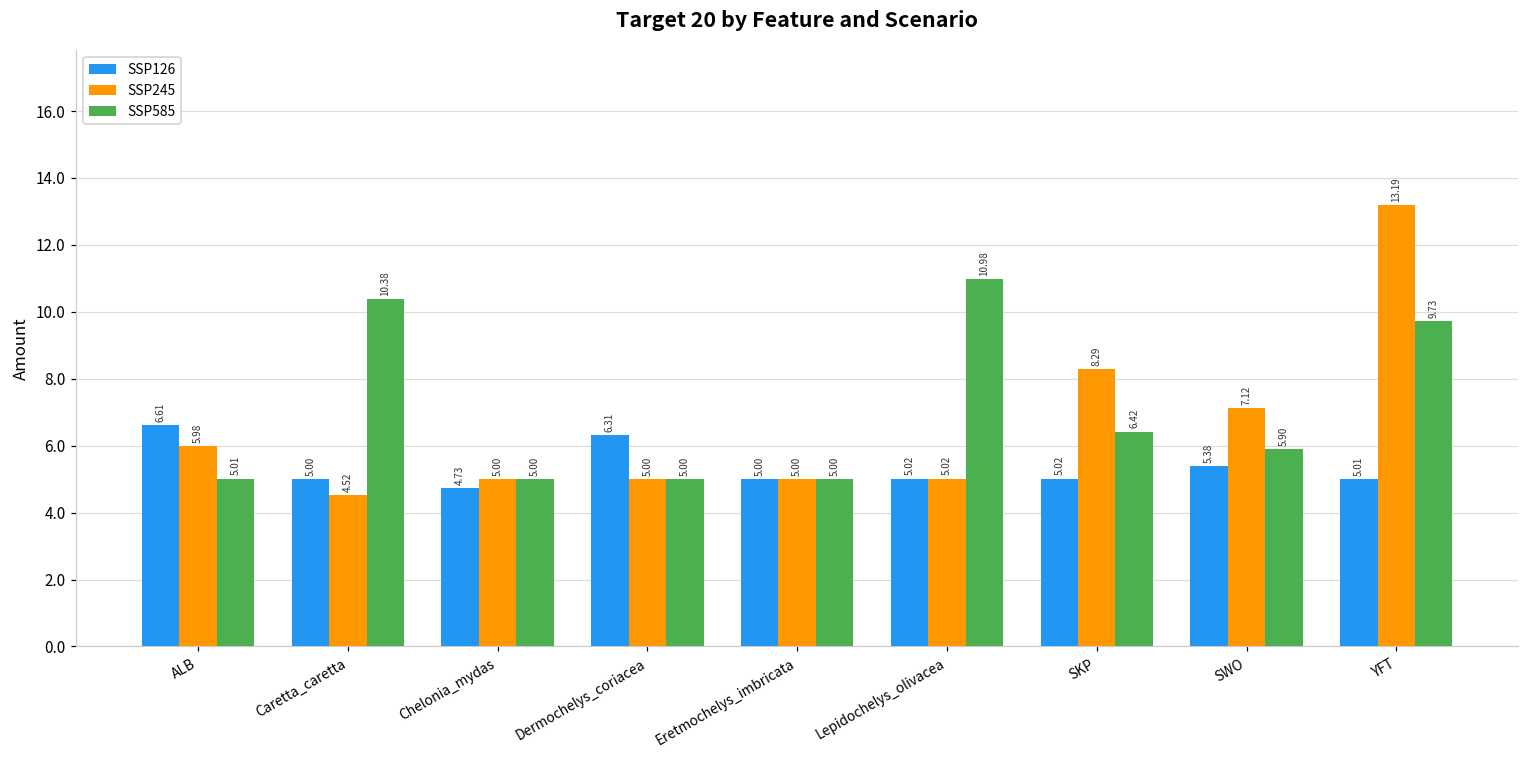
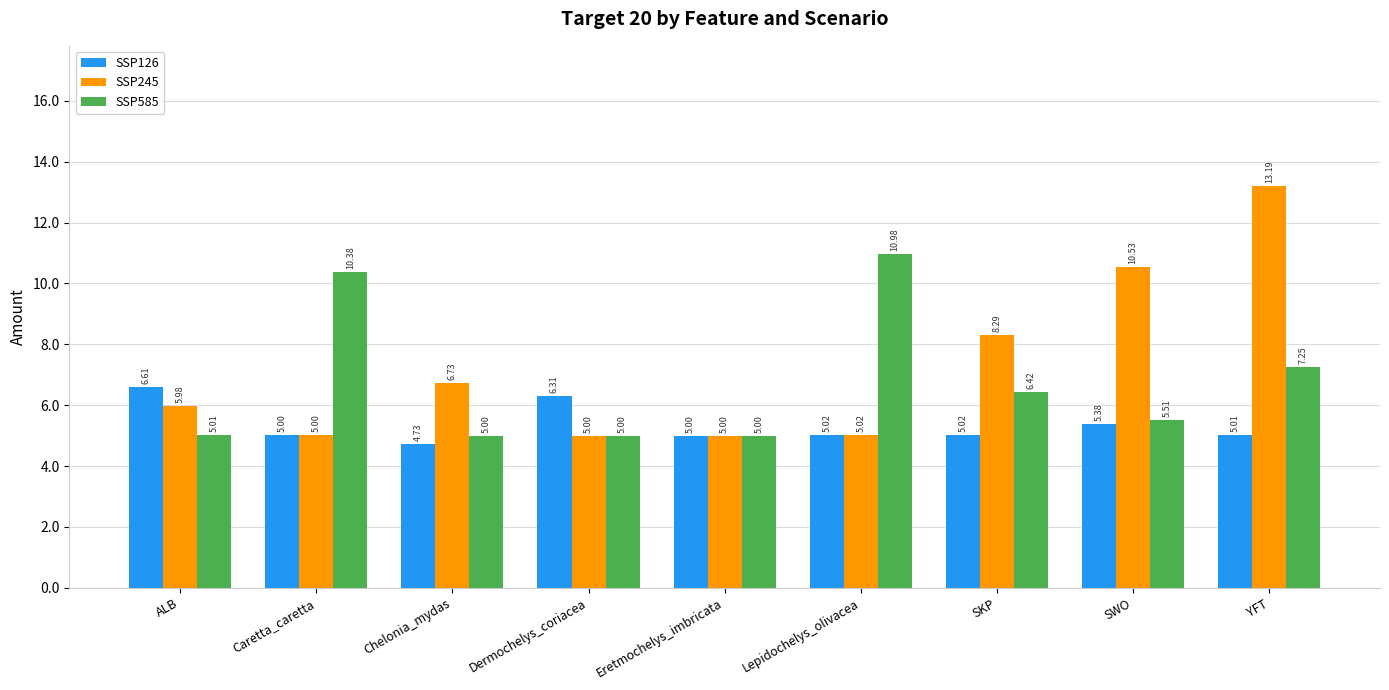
SSP245, Caretta_caretta: 4.52 -> 5.00
SSP245, Chelonia_mydas: 5.00 -> 6.73
SSP245, SWO: 7.12 -> 10.53
SSP585, SWO: 5.90 -> 5.51
SSP585, YFT: 9.73 -> 7.25
